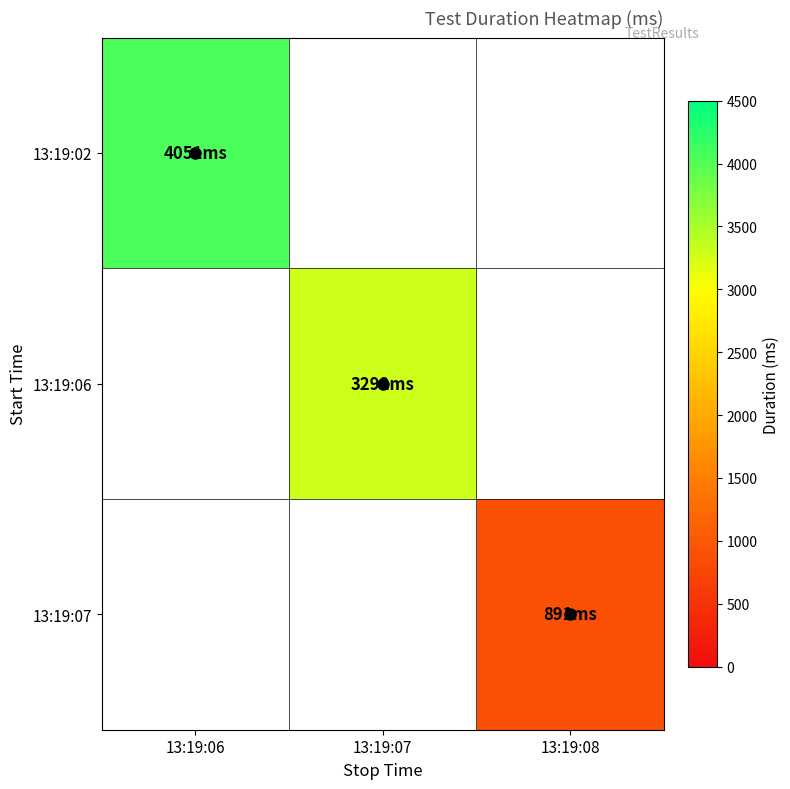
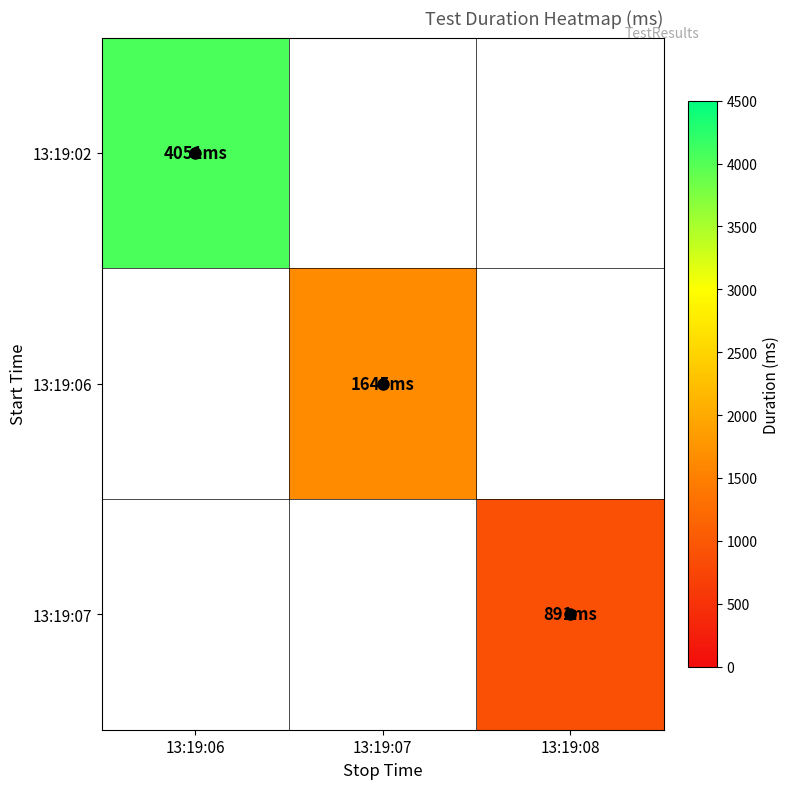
13:19:06, 13:19:07: 3292 -> 1645
